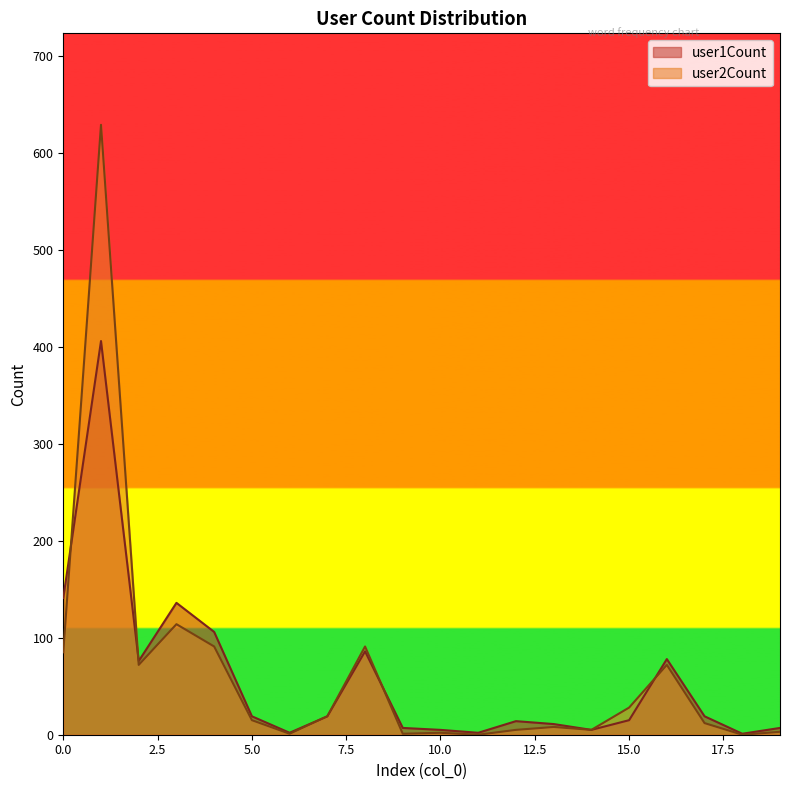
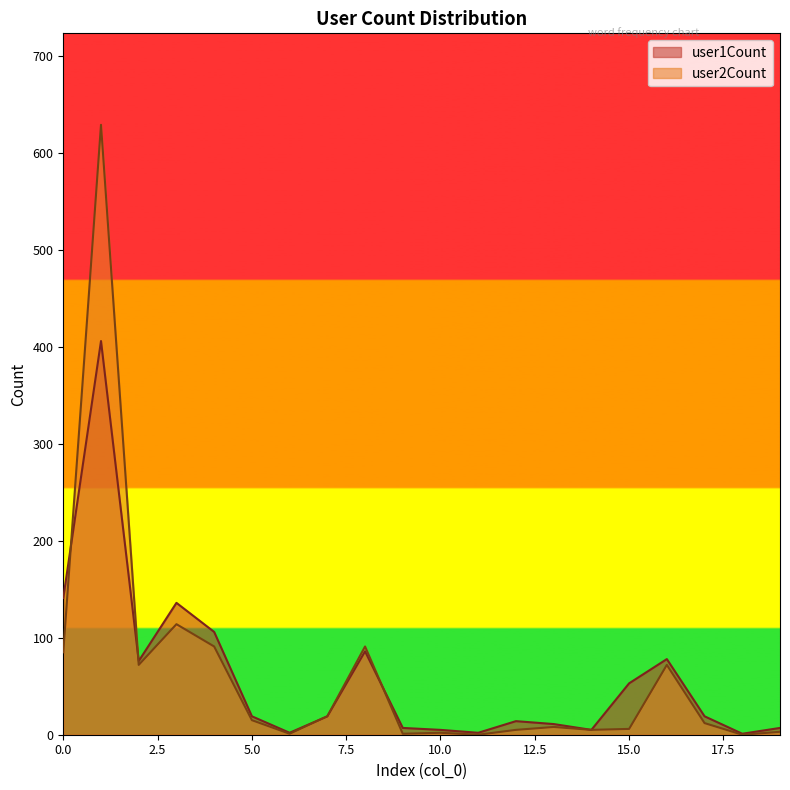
user1Count, 15.0: 20 -> 50
user2Count, 15.0: 30 -> 10
